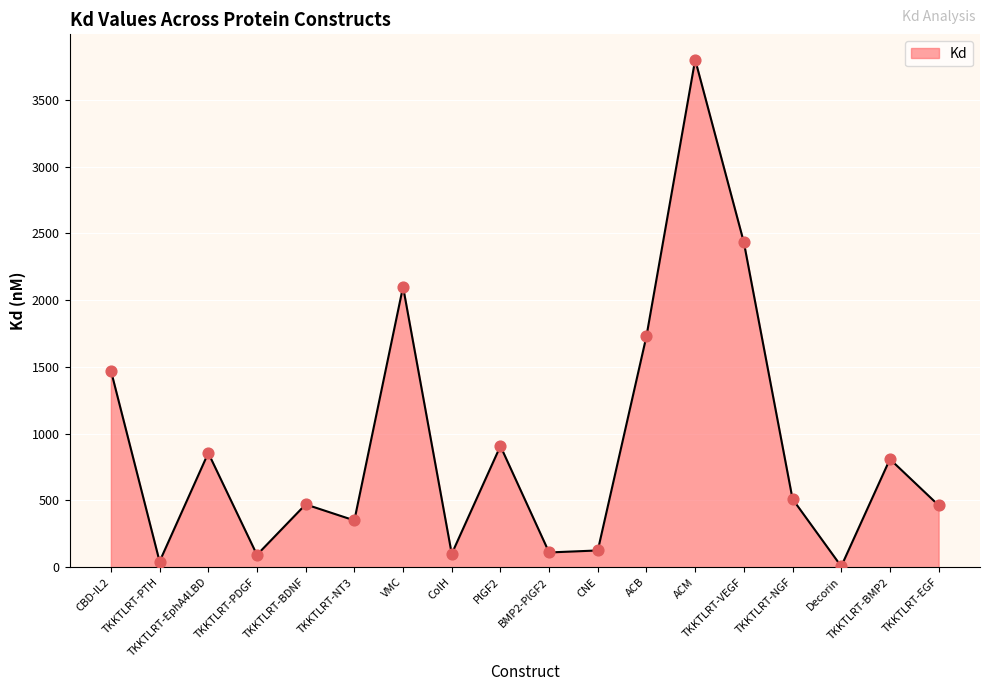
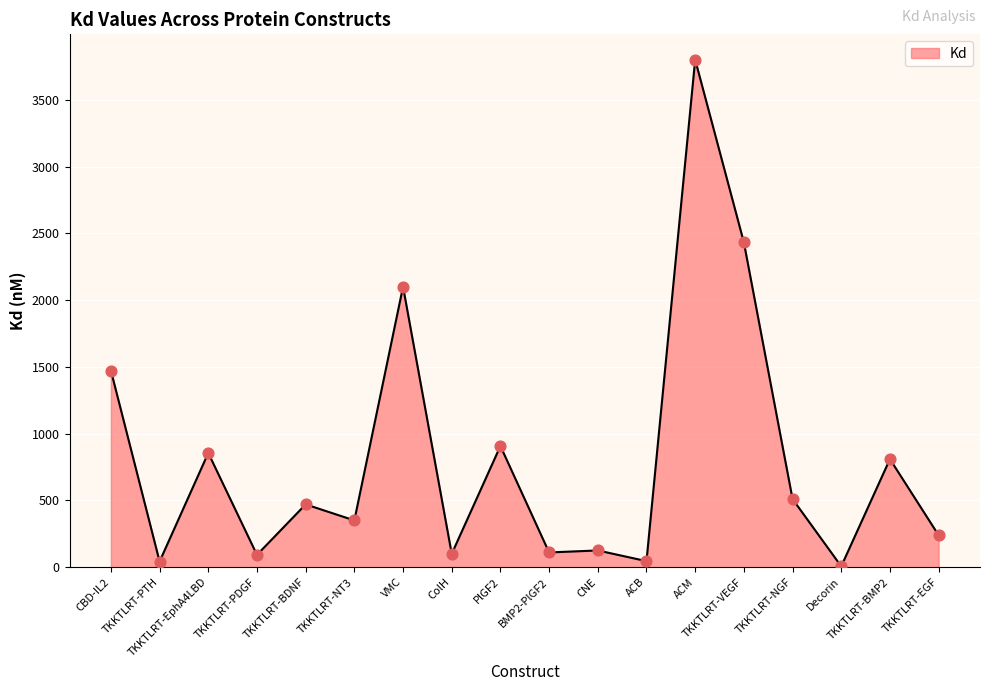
ACB: 1730 -> 50
TKKTLRT-EGF: 460 -> 240
